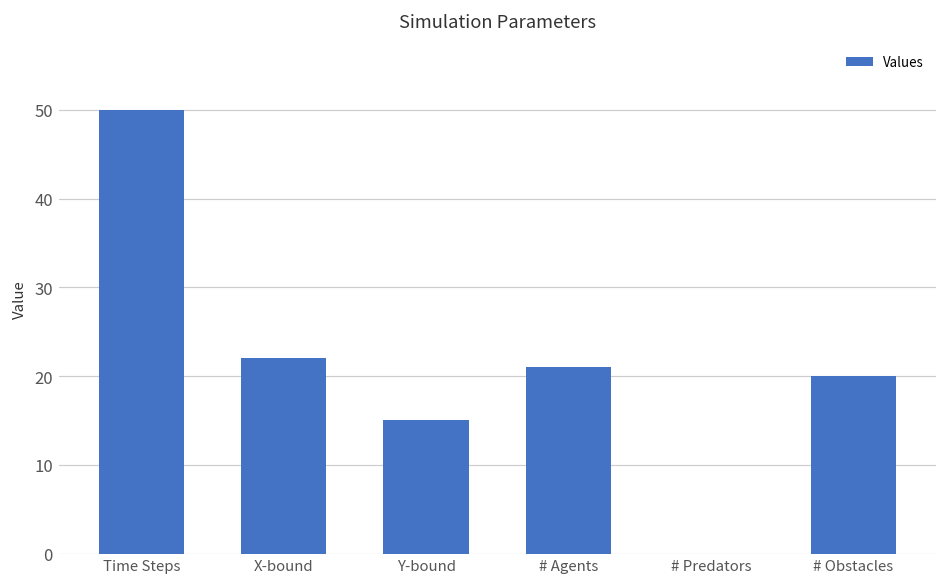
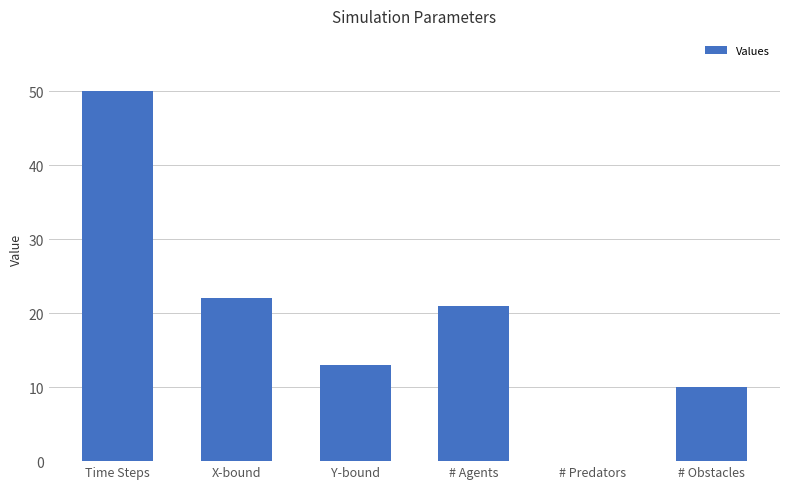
Y-bound: 15 -> 13
# Obstacles: 20 -> 10
